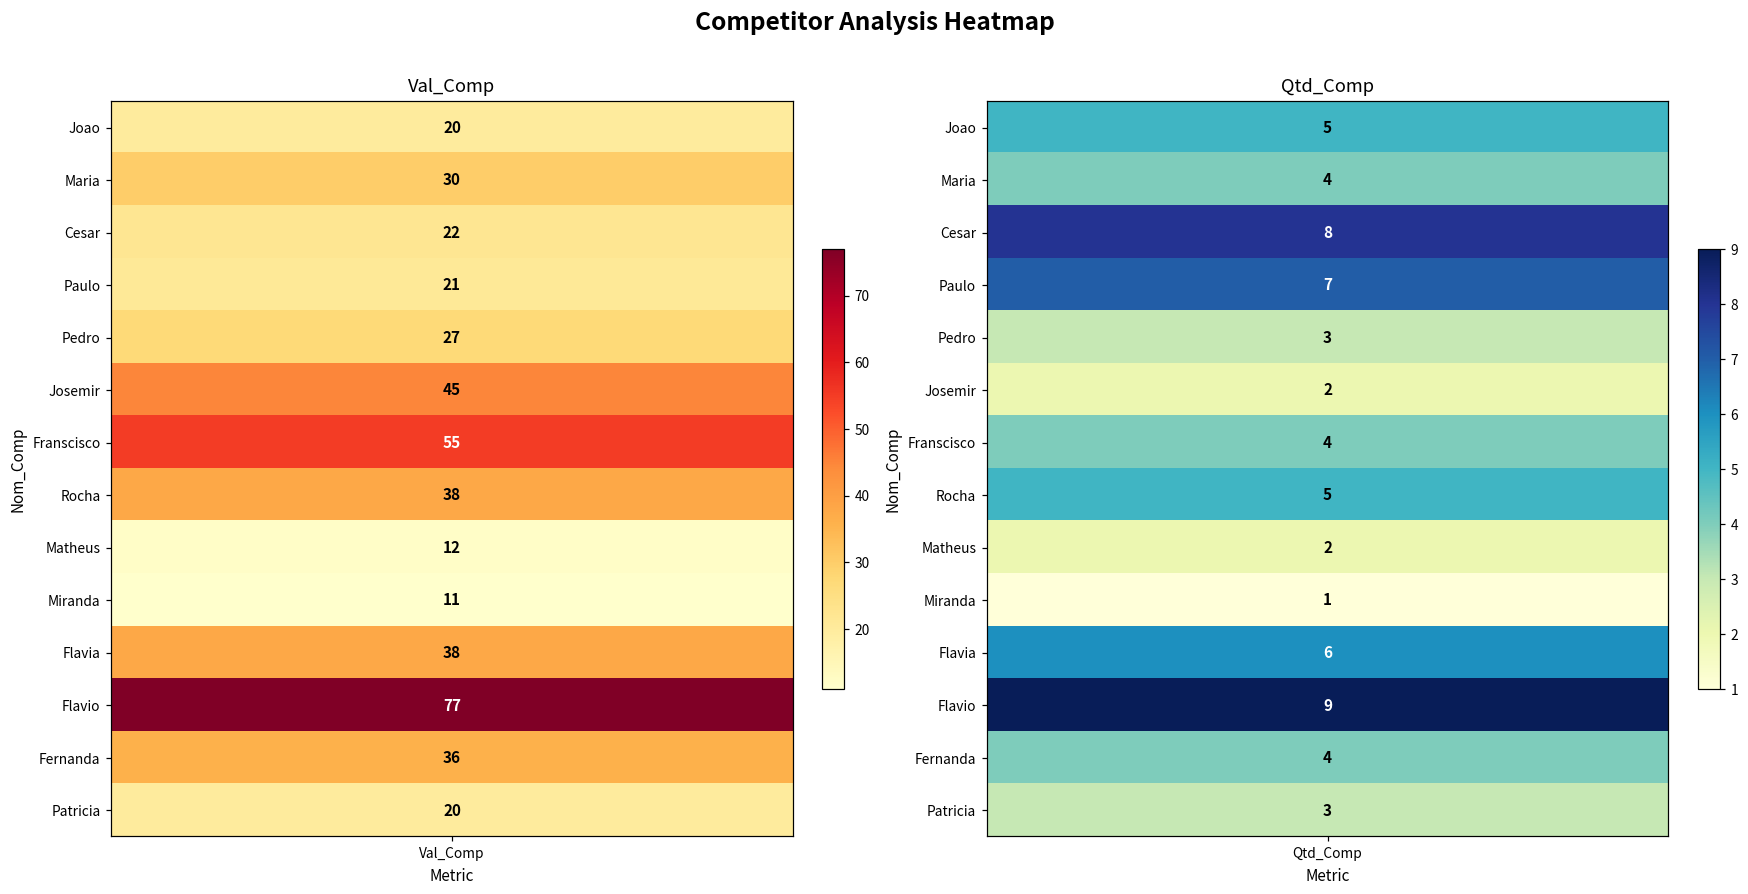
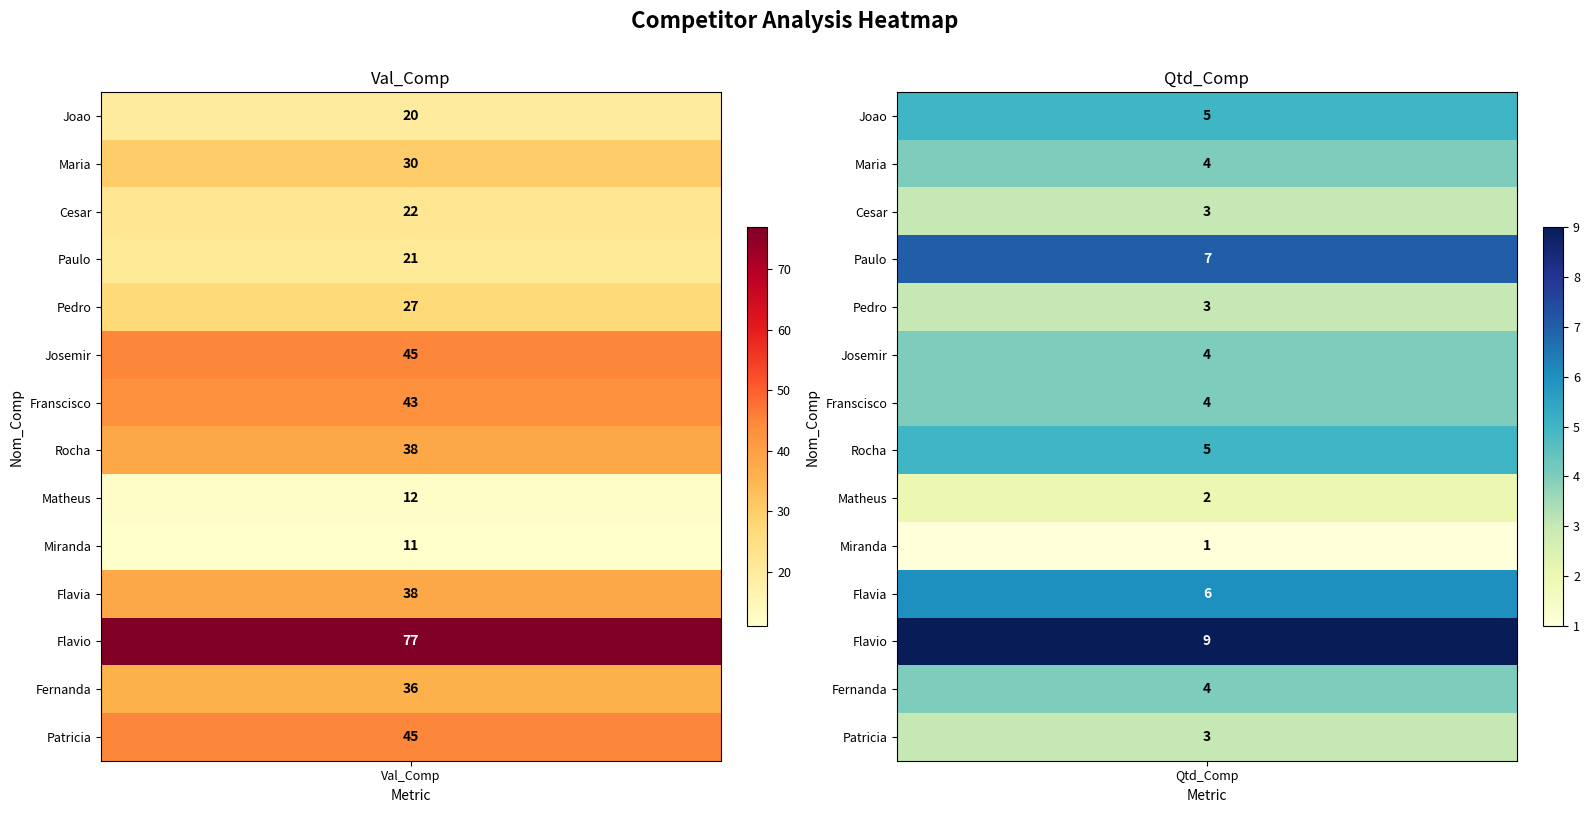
Val_Comp, Franscisco, Val_Comp: 55 -> 43
Val_Comp, Patricia, Val_Comp: 20 -> 45
Qtd_Comp, Cesar, Qtd_Comp: 8 -> 3
Qtd_Comp, Josemir, Qtd_Comp: 2 -> 4
